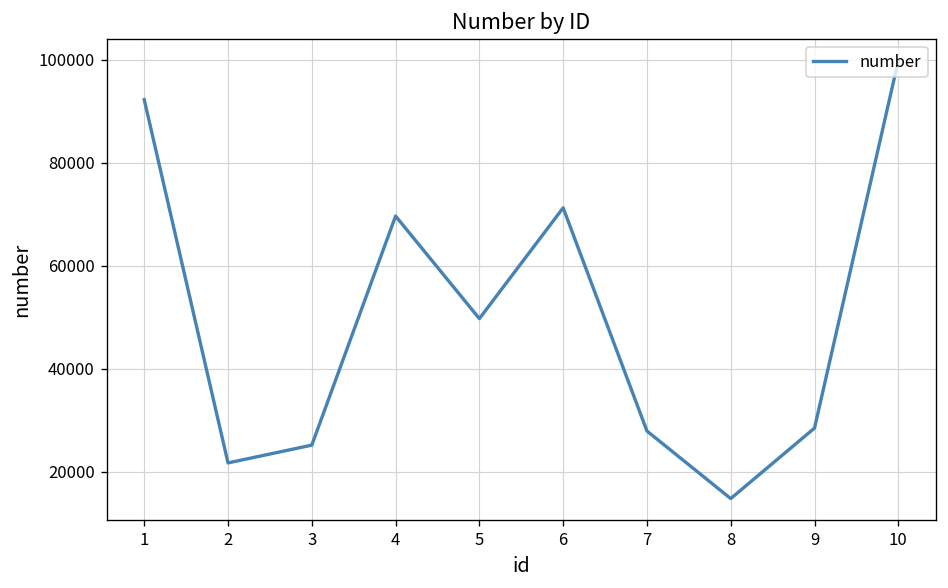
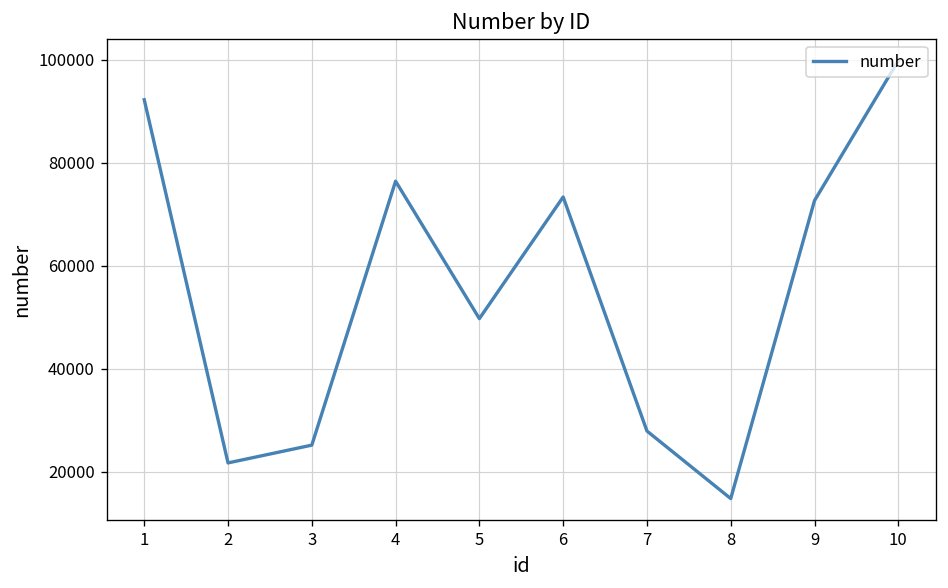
4: 70000 -> 76000
6: 71000 -> 73000
9: 28000 -> 73000
